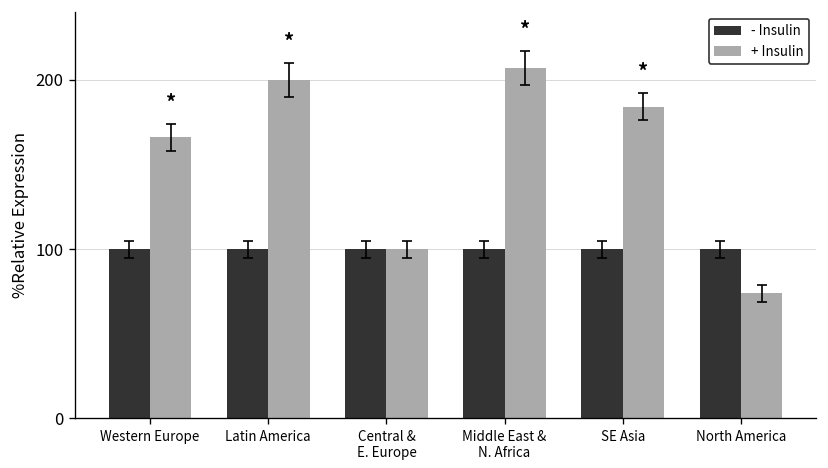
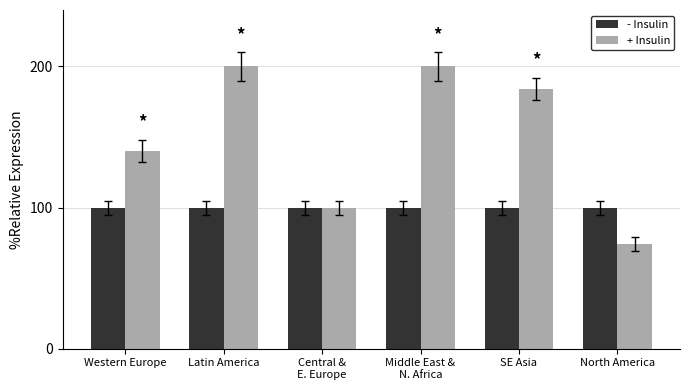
+ Insulin, Western Europe: 166 -> 140
+ Insulin, Middle East & N. Africa: 207 -> 200
